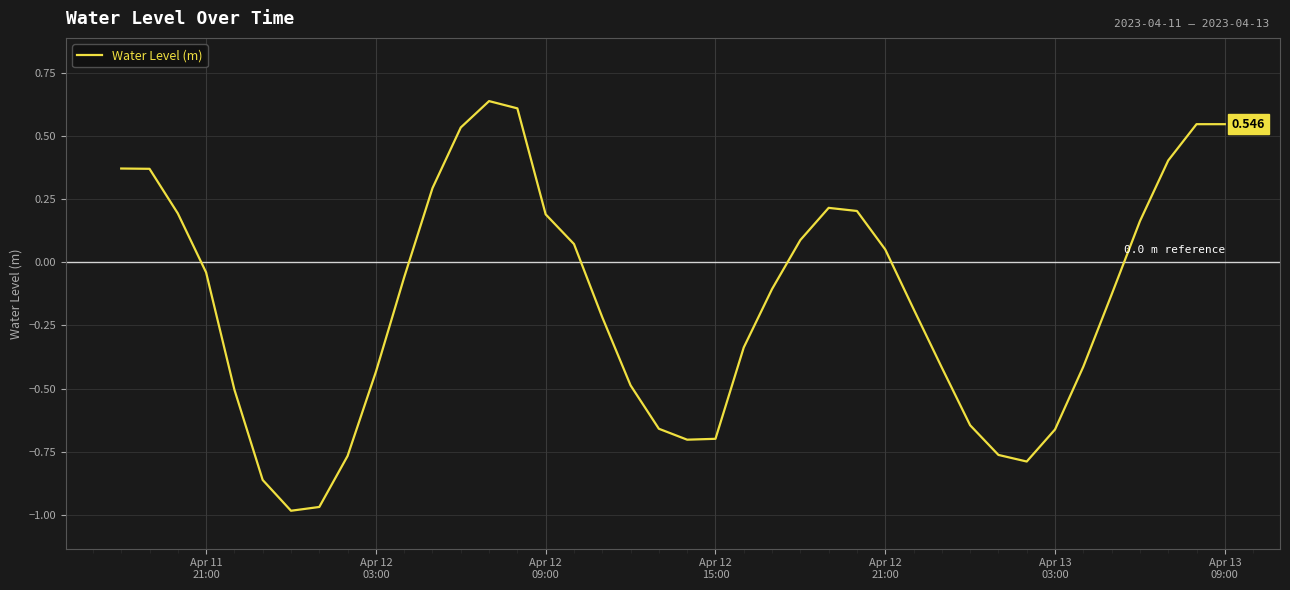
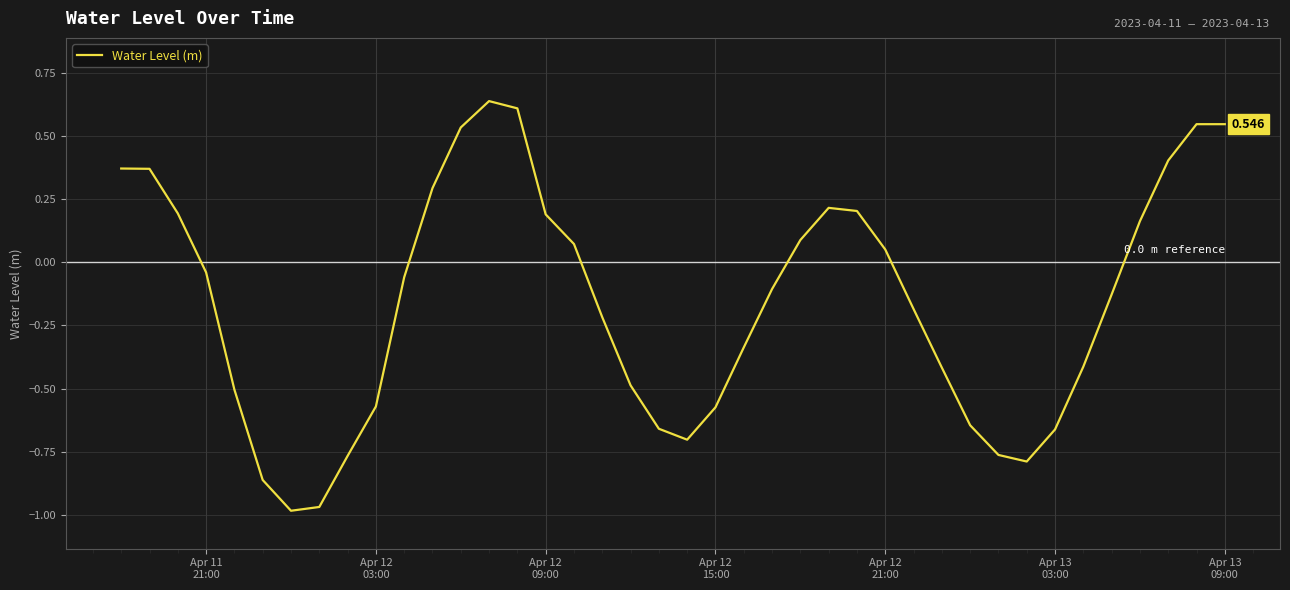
Apr 12 03:00: -0.43 -> -0.57
Apr 12 15:00: -0.70 -> -0.57
